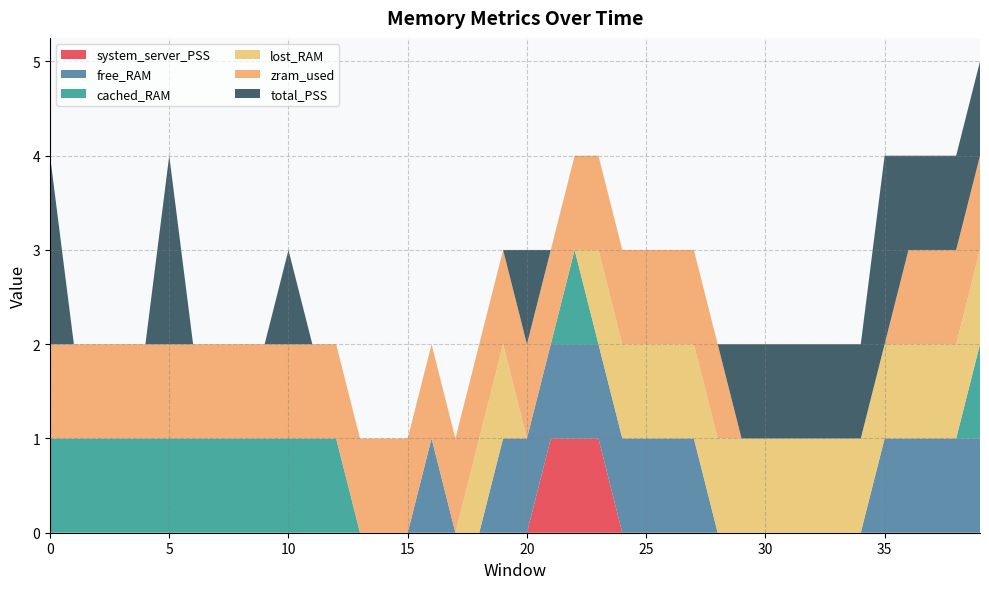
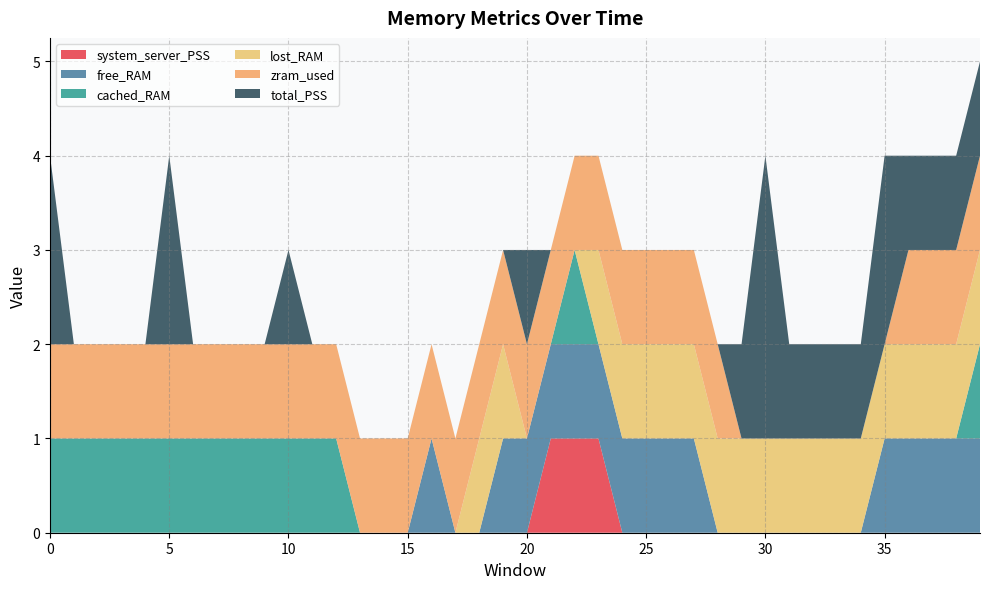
total_PSS, 30: 1 -> 3
